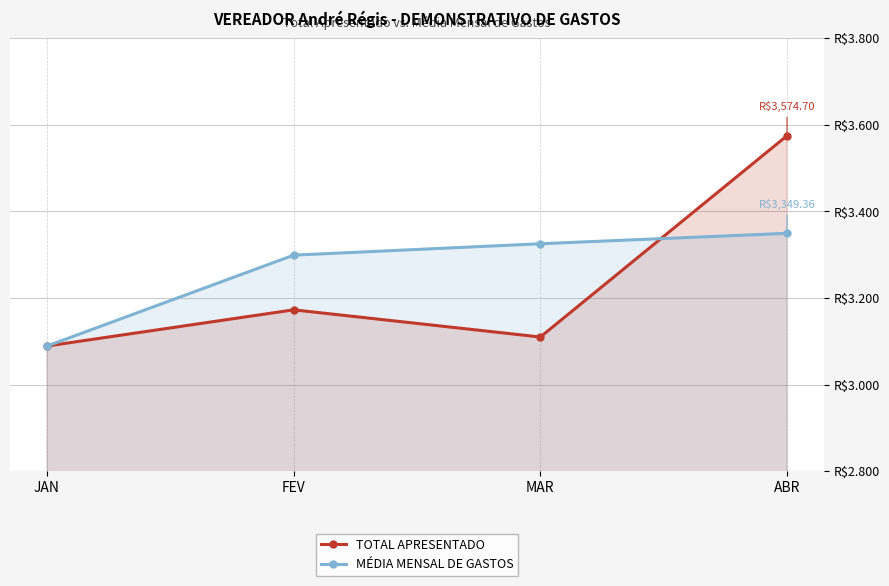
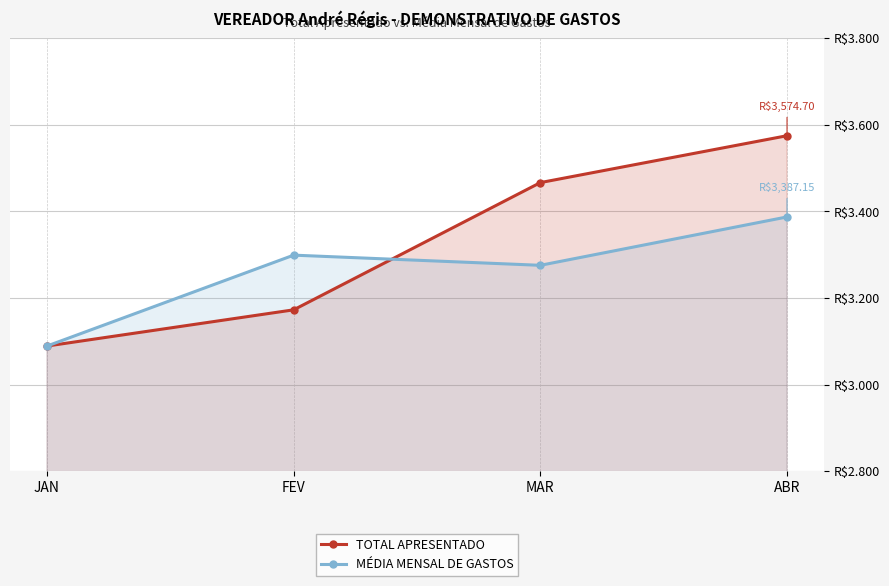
TOTAL APRESENTADO, MAR: R$3.11 -> R$3.47
MÉDIA MENSAL DE GASTOS, MAR: R$3.33 -> R$3.28
MÉDIA MENSAL DE GASTOS, ABR: $3,349.36 -> $3,387.15
